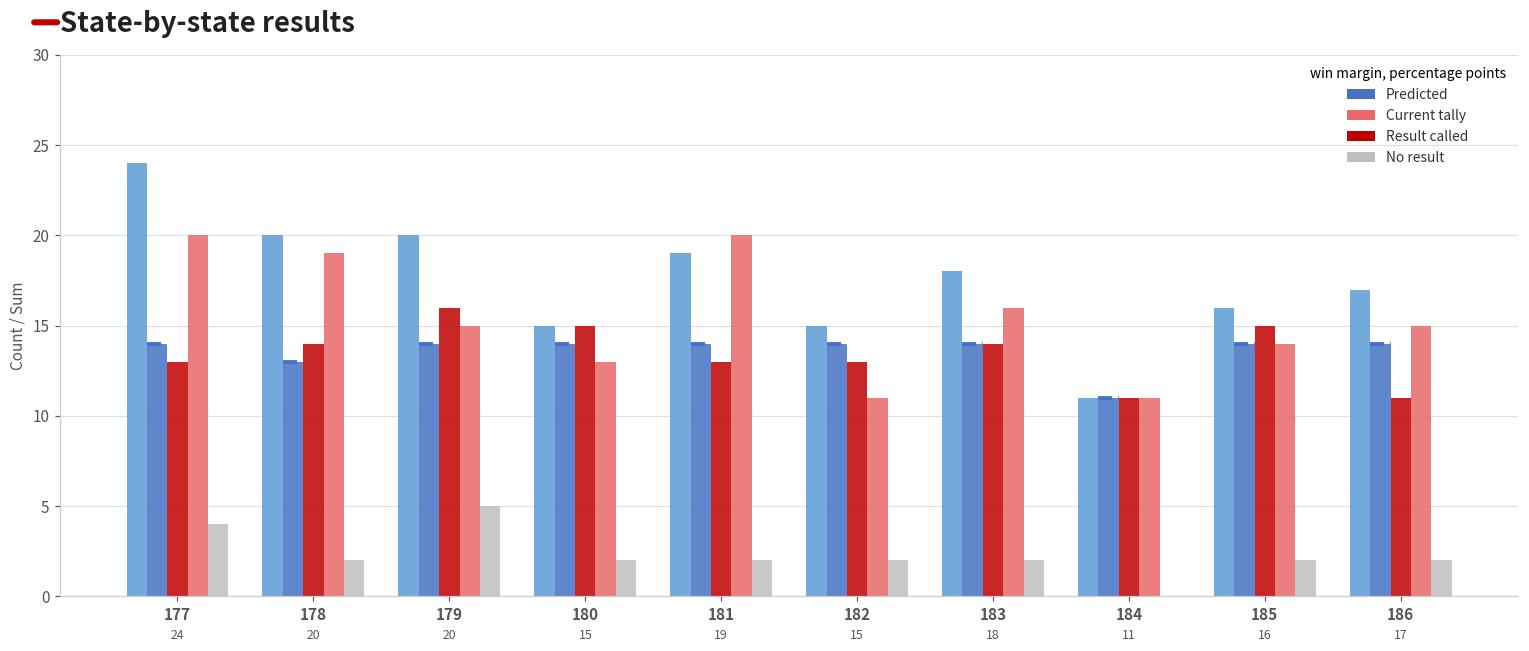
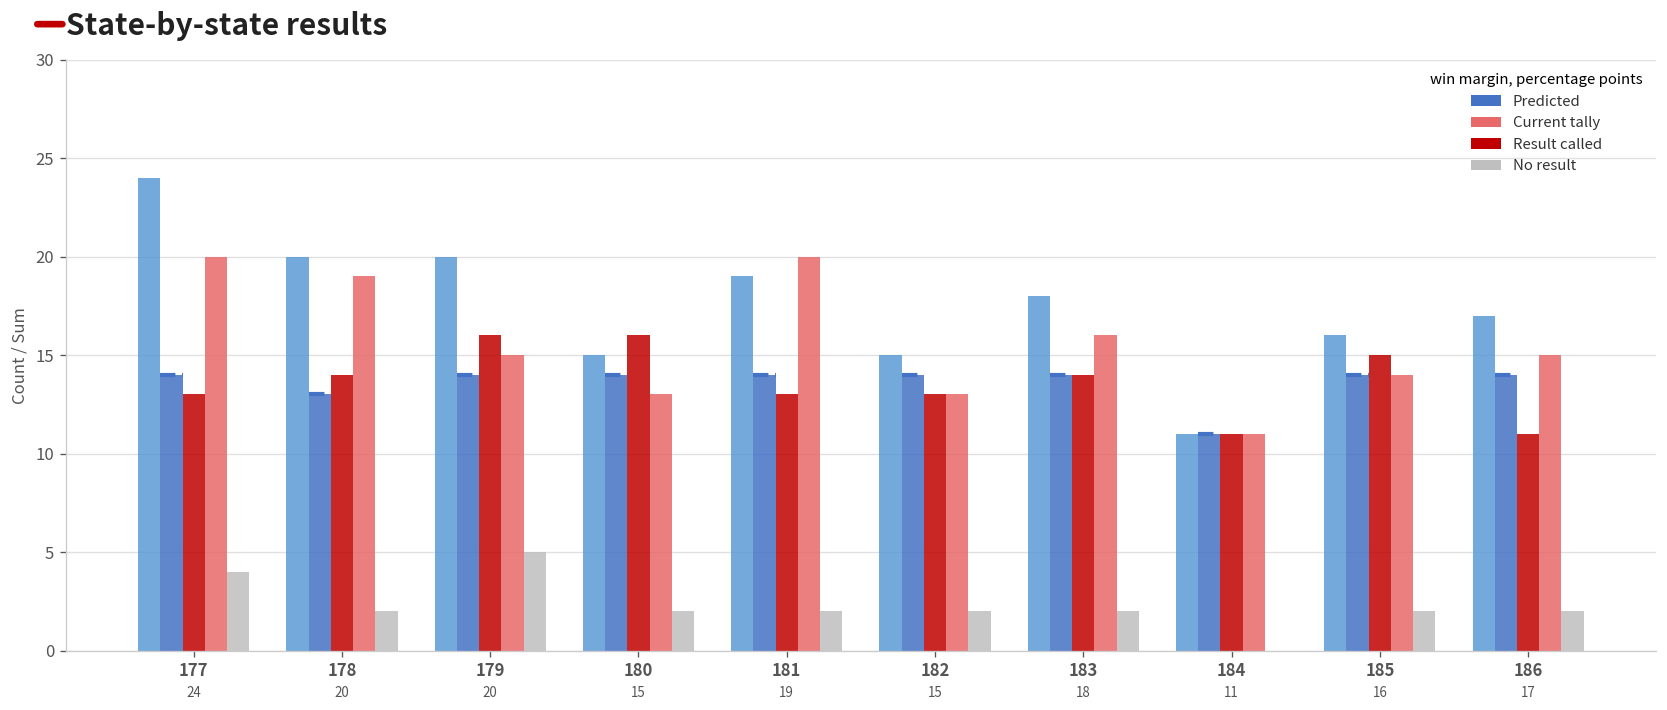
Result called, 180: 15 -> 16
Current tally, 182: 11 -> 13
